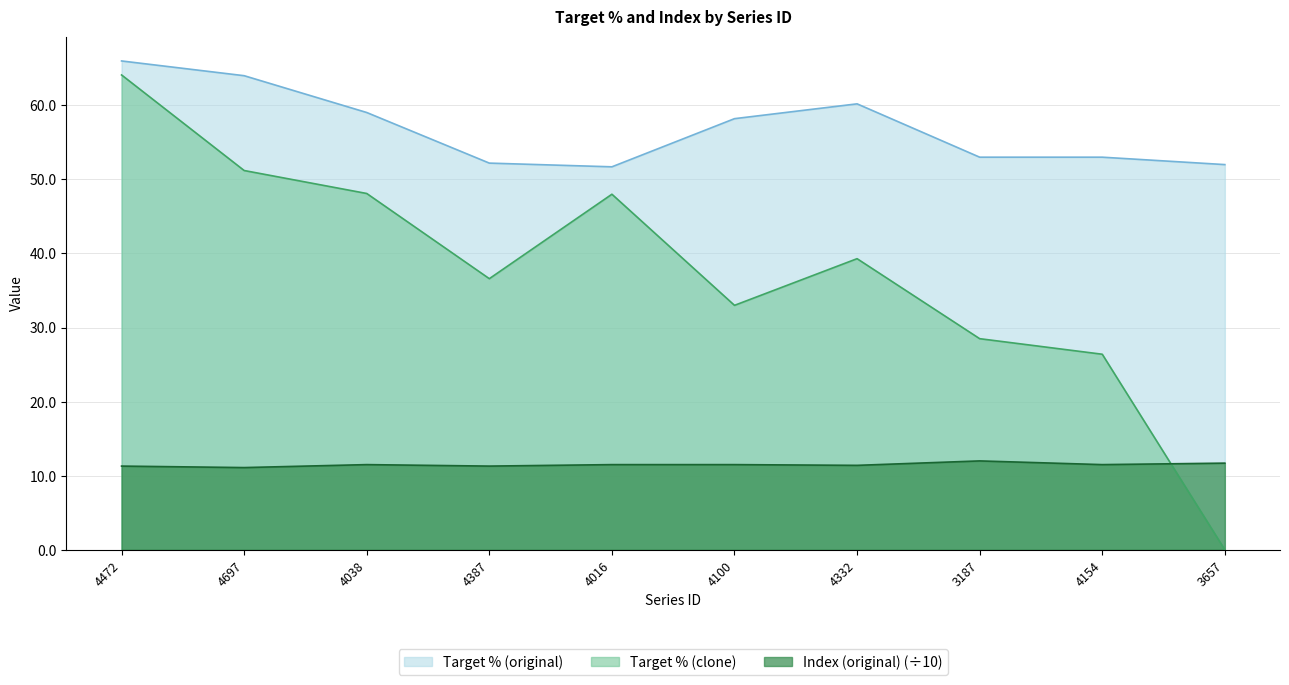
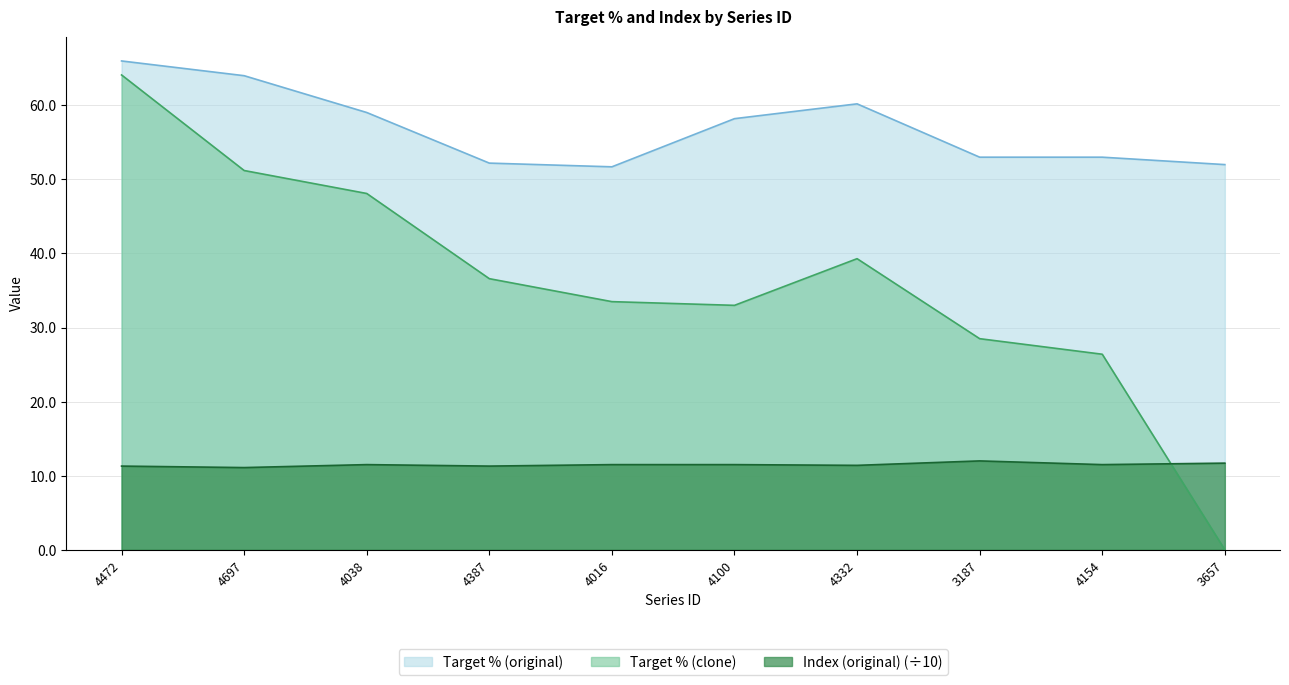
Target % (clone), 4016: 48 -> 34
